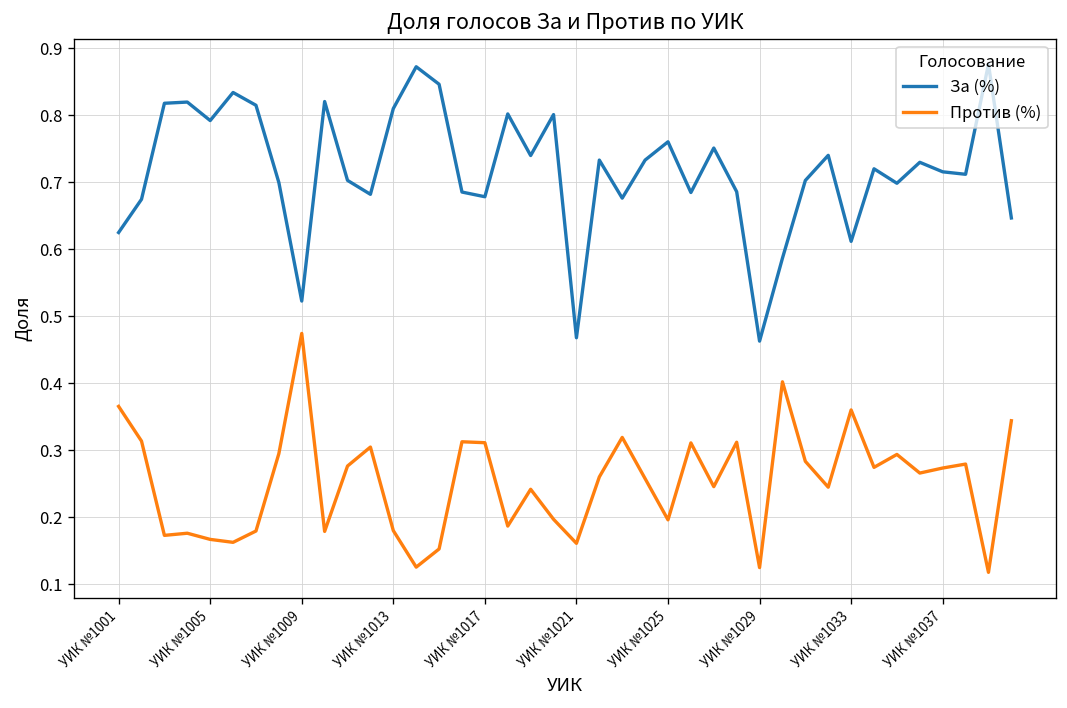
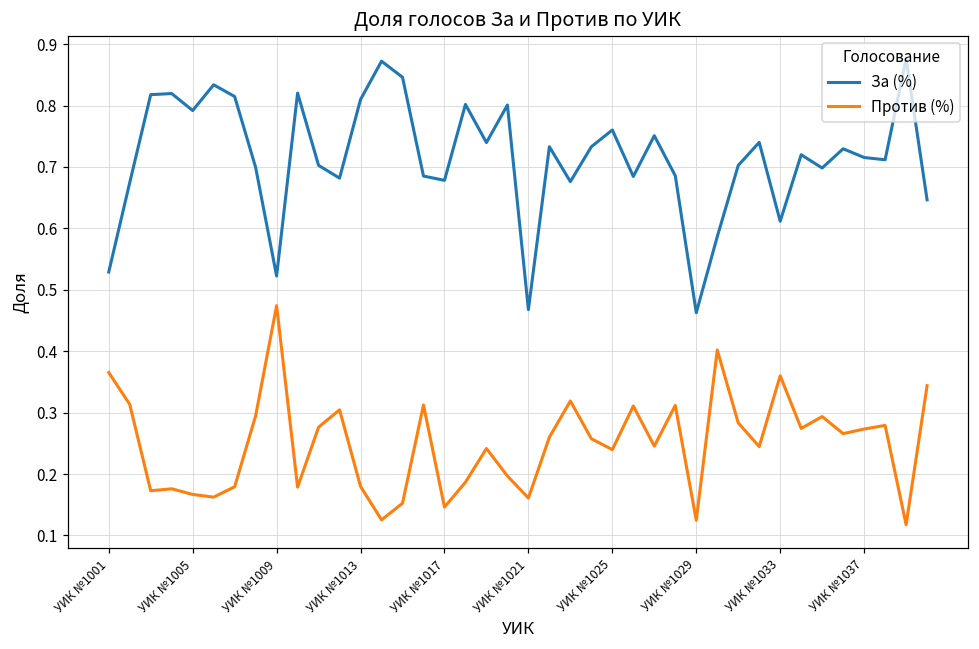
За (%), УИК №1001: 0.62 -> 0.53
Против (%), УИК №1017: 0.31 -> 0.15
Против (%), УИК №1025: 0.20 -> 0.24
